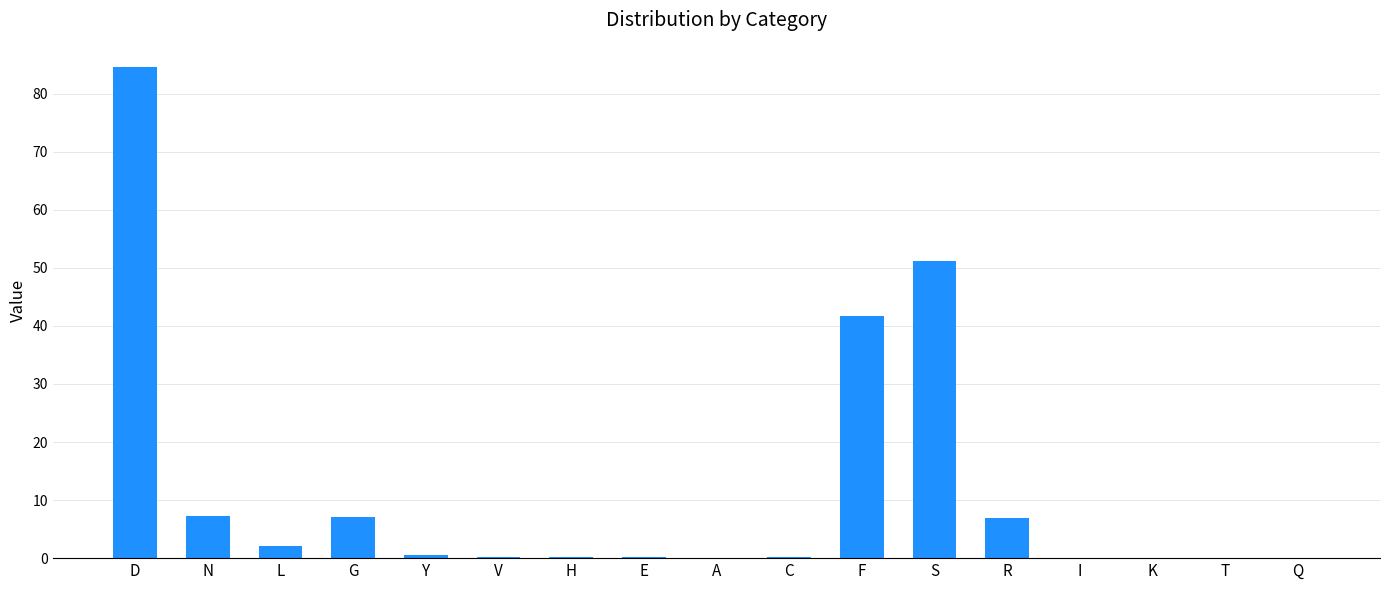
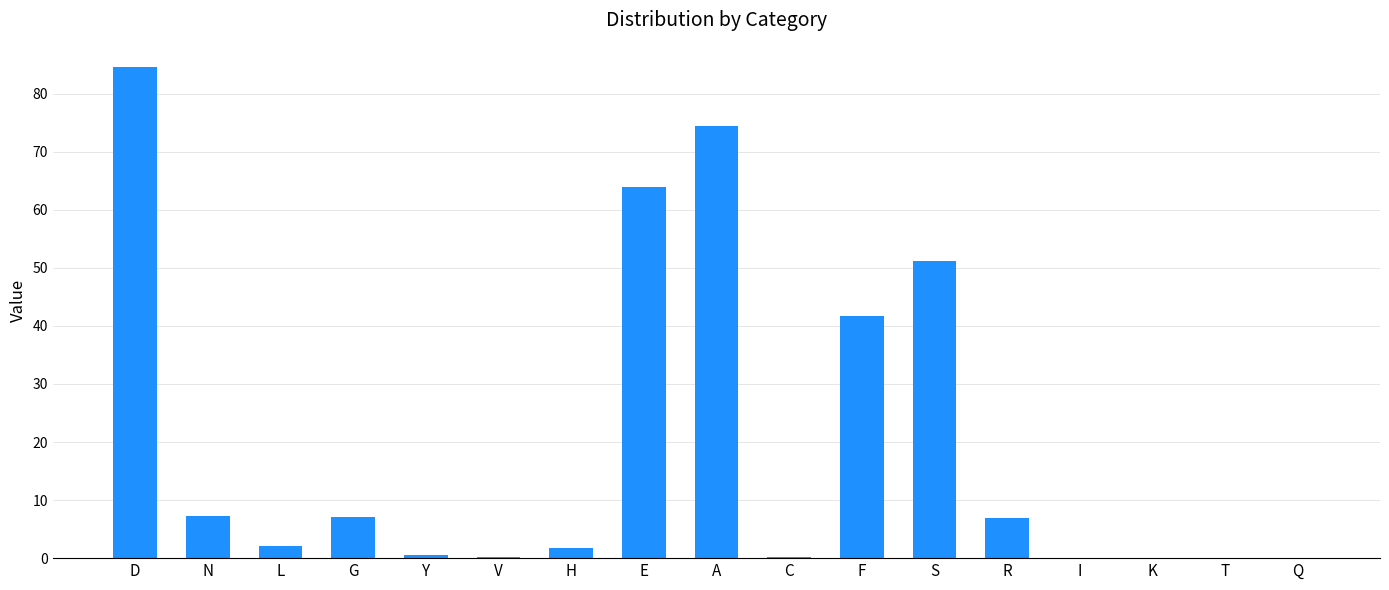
H: 0 -> 2
E: 0 -> 64
A: 0 -> 74
